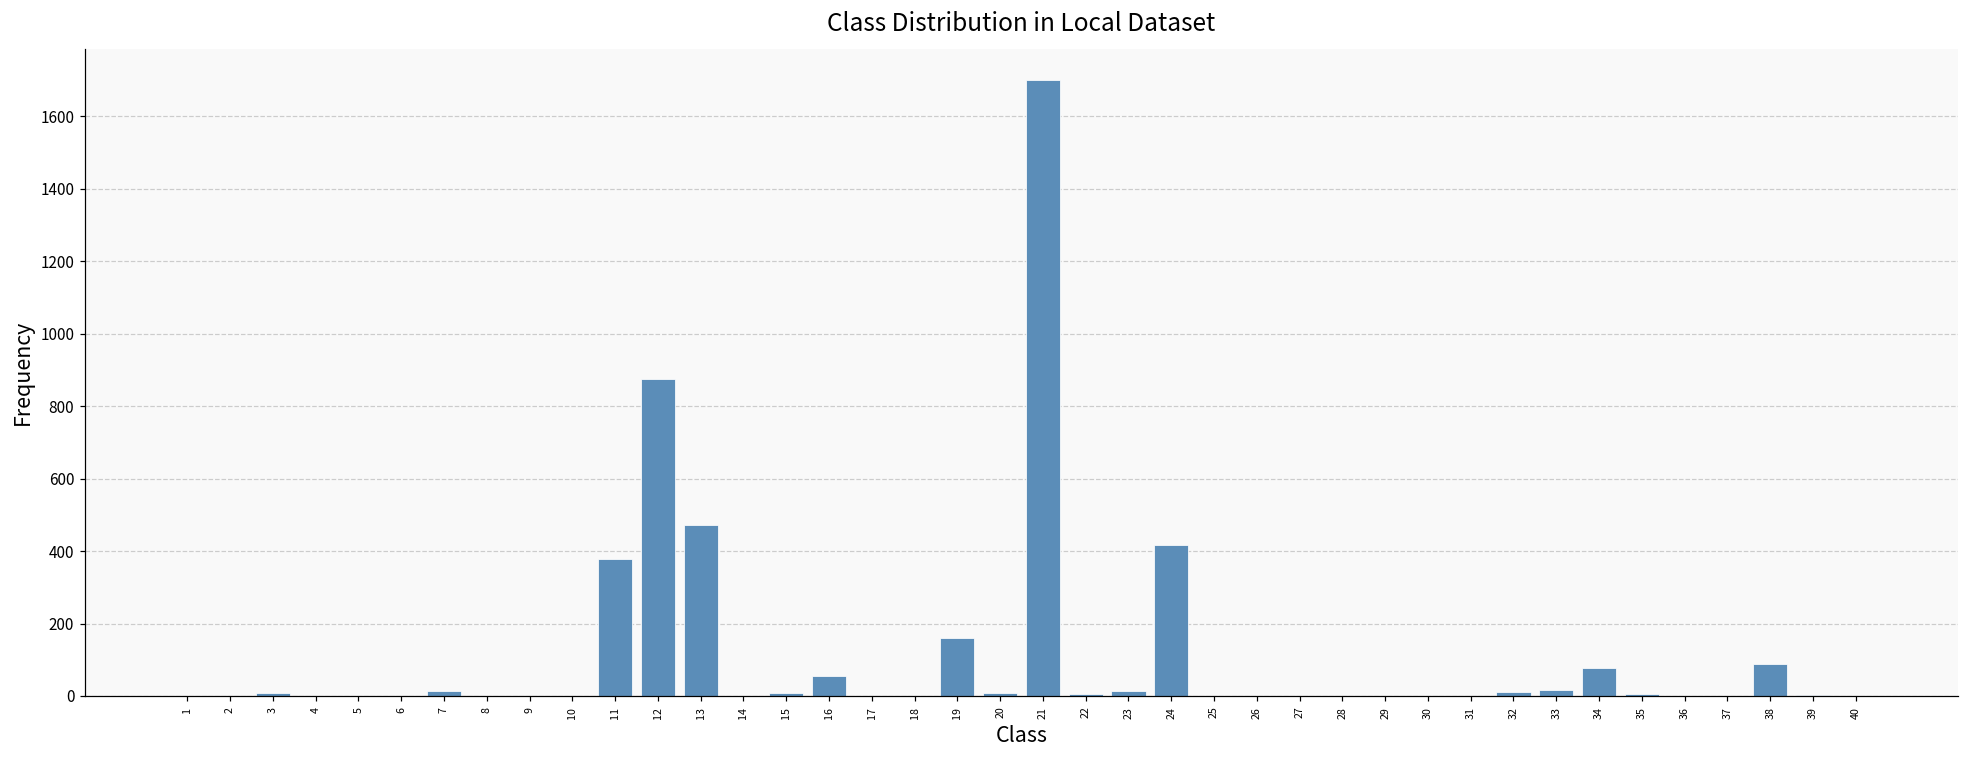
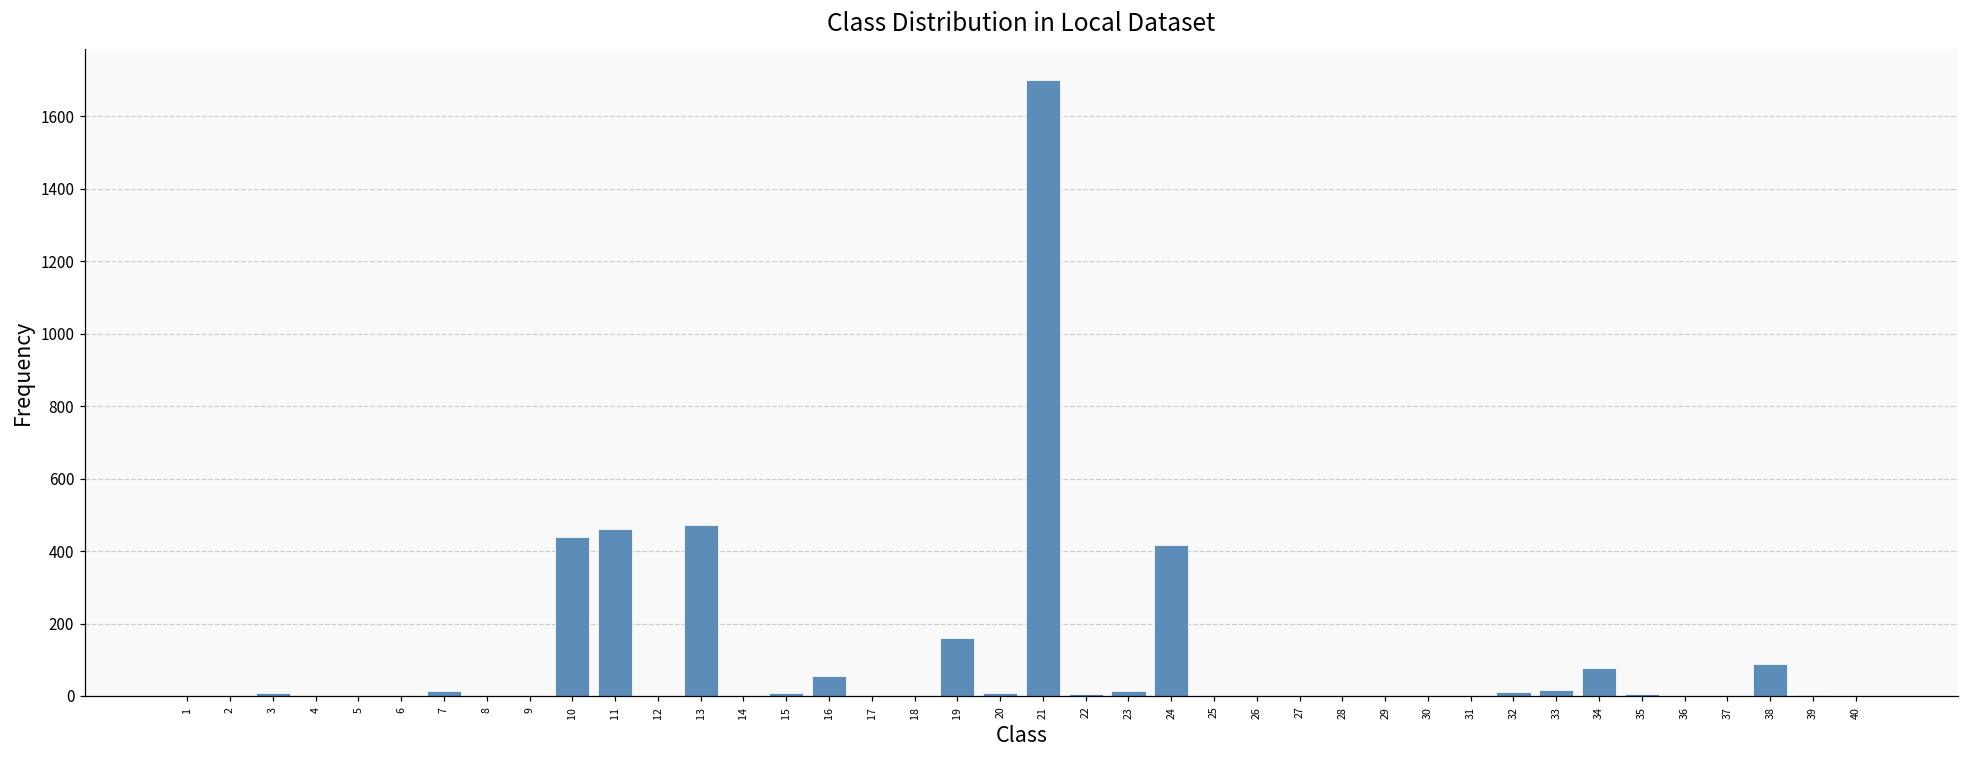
10: 0 -> 440
11: 380 -> 460
12: 870 -> 0
